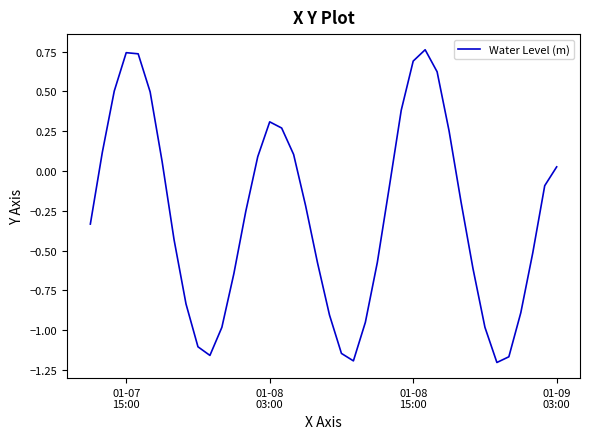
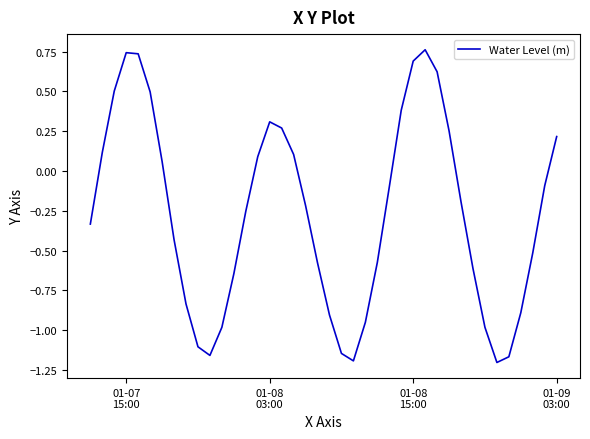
01-09 03:00: 0.03 -> 0.22
